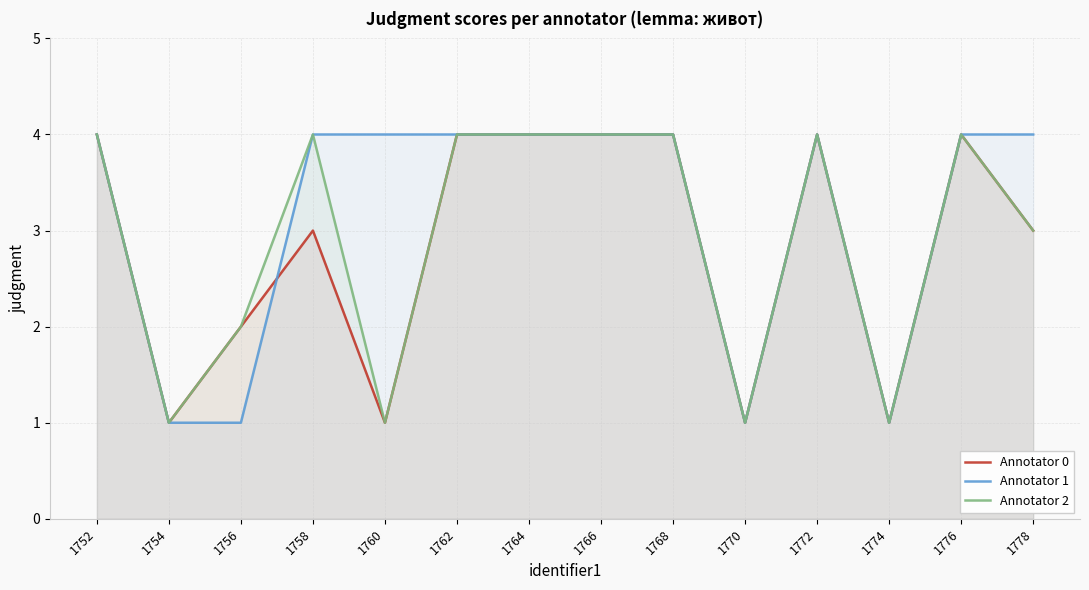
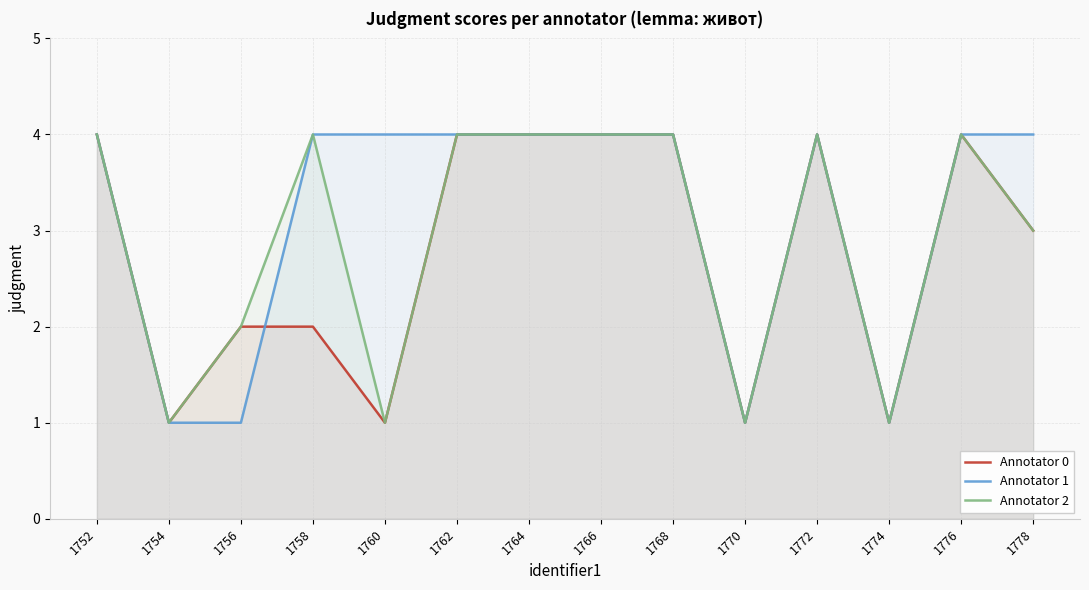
Annotator 0, 1758: 3 -> 2
